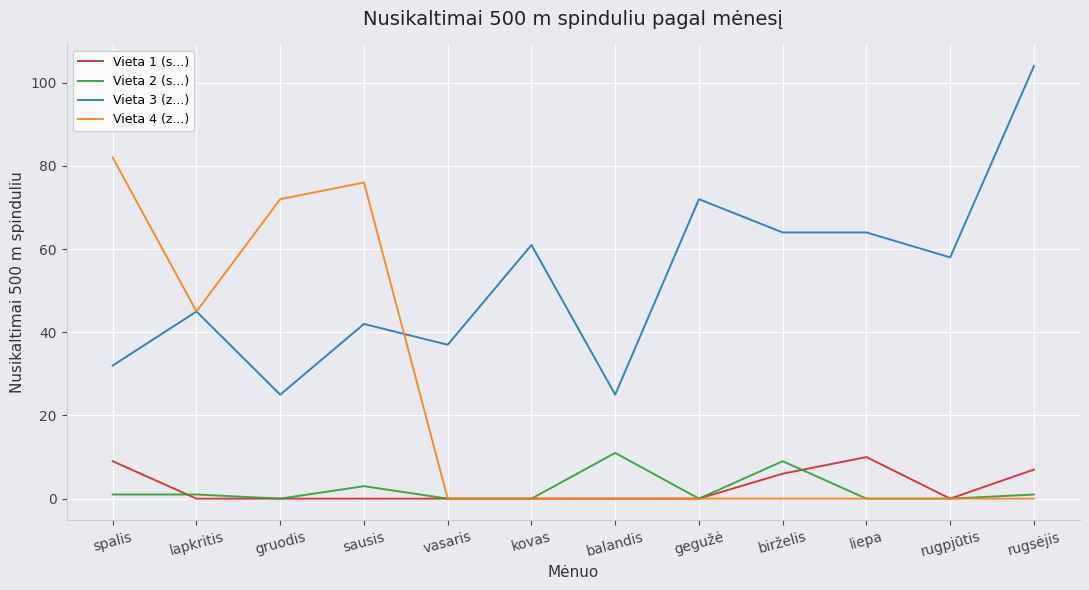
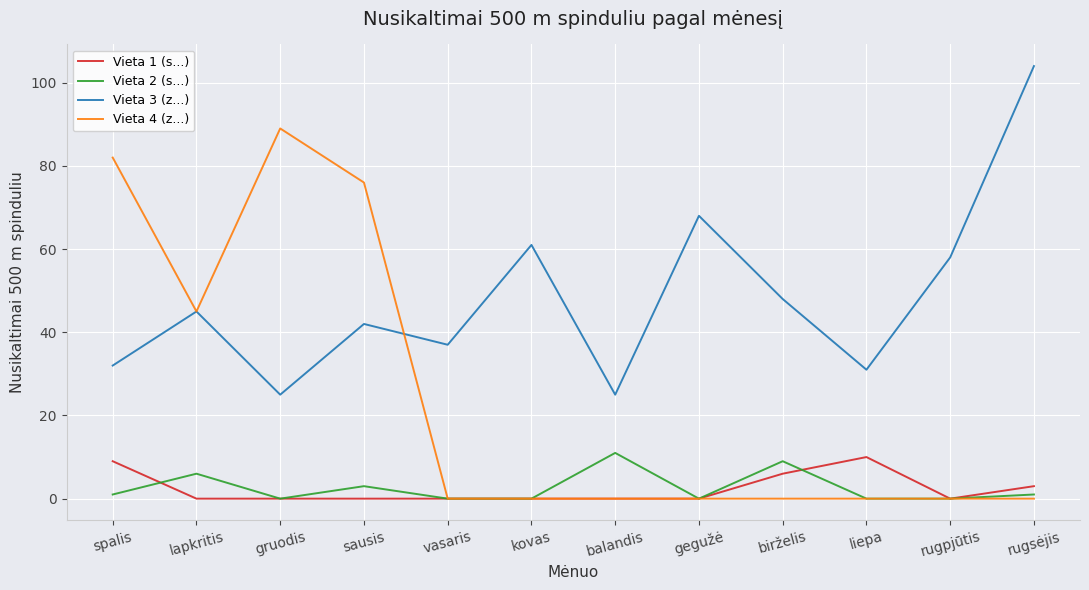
Vieta 2 (s...), lapkritis: 1 -> 6
Vieta 4 (z...), gruodis: 72 -> 89
Vieta 3 (z...), gegužė: 72 -> 68
Vieta 3 (z...), birželis: 64 -> 48
Vieta 3 (z...), liepa: 64 -> 31
Vieta 1 (s...), rugsėjis: 7 -> 3
